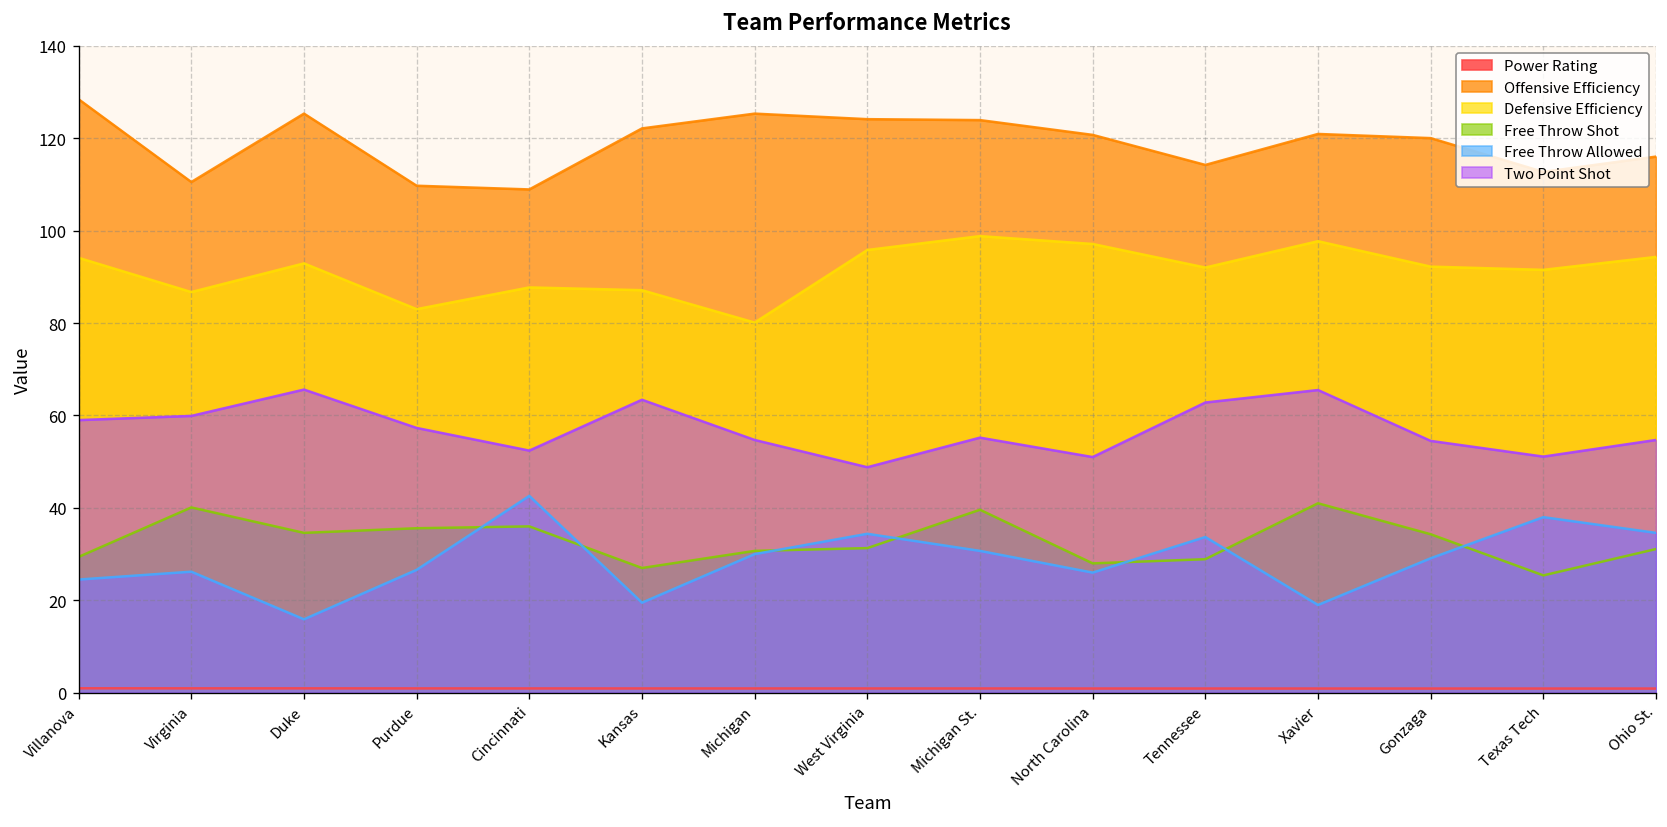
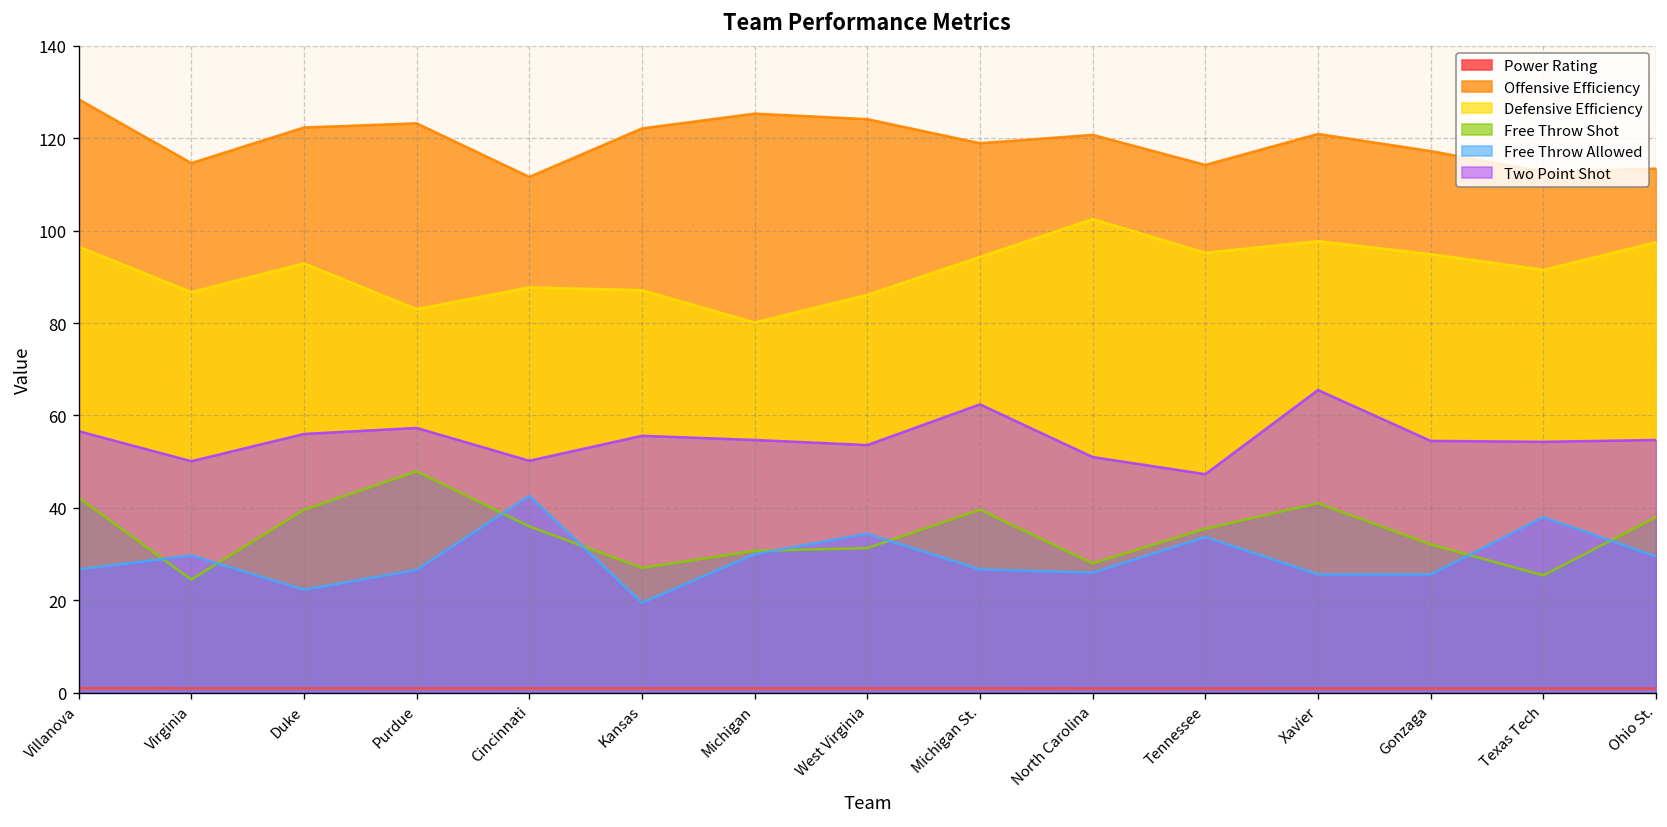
Defensive Efficiency, Villanova: 94 -> 97
Free Throw Shot, Villanova: 29 -> 42
Free Throw Allowed, Villanova: 25 -> 27
Two Point Shot, Villanova: 59 -> 57
Offensive Efficiency, Virginia: 111 -> 115
Free Throw Shot, Virginia: 40 -> 25
Free Throw Allowed, Virginia: 26 -> 30
Two Point Shot, Virginia: 60 -> 50
Offensive Efficiency, Duke: 125 -> 122
Free Throw Shot, Duke: 35 -> 40
Free Throw Allowed, Duke: 16 -> 22
Two Point Shot, Duke: 66 -> 56
Offensive Efficiency, Purdue: 110 -> 123
Free Throw Shot, Purdue: 36 -> 48
Offensive Efficiency, Cincinnati: 109 -> 112
Two Point Shot, Cincinnati: 52 -> 50
Two Point Shot, Kansas: 63 -> 56
Defensive Efficiency, West Virginia: 96 -> 86
Two Point Shot, West Virginia: 49 -> 54
Offensive Efficiency, Michigan St.: 124 -> 119
Defensive Efficiency, Michigan St.: 99 -> 94
Free Throw Allowed, Michigan St.: 31 -> 27
Two Point Shot, Michigan St.: 55 -> 62
Defensive Efficiency, North Carolina: 97 -> 103
Defensive Efficiency, Tennessee: 92 -> 95
Free Throw Shot, Tennessee: 29 -> 36
Two Point Shot, Tennessee: 63 -> 47
Free Throw Allowed, Xavier: 19 -> 26
Offensive Efficiency, Gonzaga: 120 -> 117
Defensive Efficiency, Gonzaga: 92 -> 95
Free Throw Shot, Gonzaga: 34 -> 32
Free Throw Allowed, Gonzaga: 29 -> 26
Two Point Shot, Texas Tech: 51 -> 54
Offensive Efficiency, Ohio St.: 116 -> 113
Defensive Efficiency, Ohio St.: 94 -> 98
Free Throw Shot, Ohio St.: 31 -> 38
Free Throw Allowed, Ohio St.: 35 -> 30
